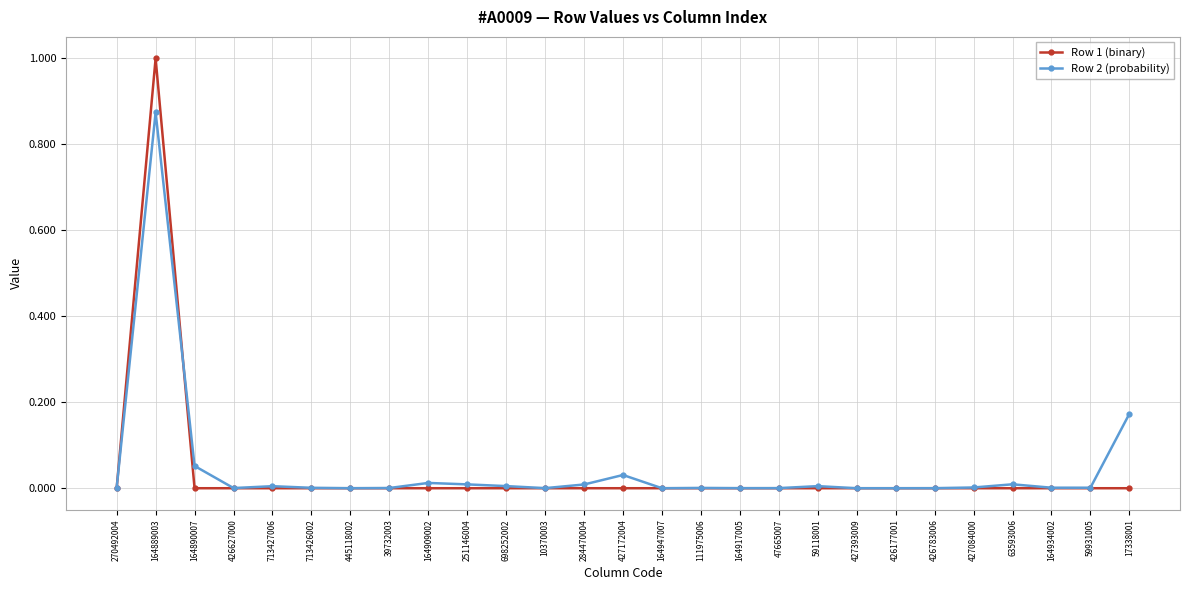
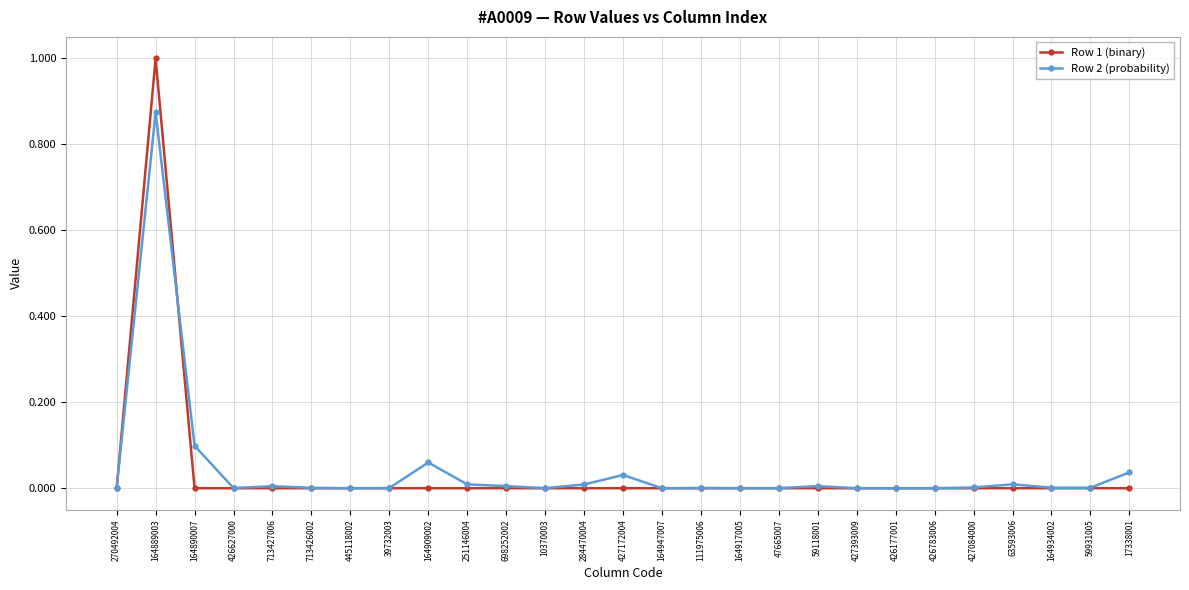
Row 2 (probability), 164890007: 0.05 -> 0.10
Row 2 (probability), 164909002: 0.01 -> 0.06
Row 2 (probability), 17338001: 0.17 -> 0.04
